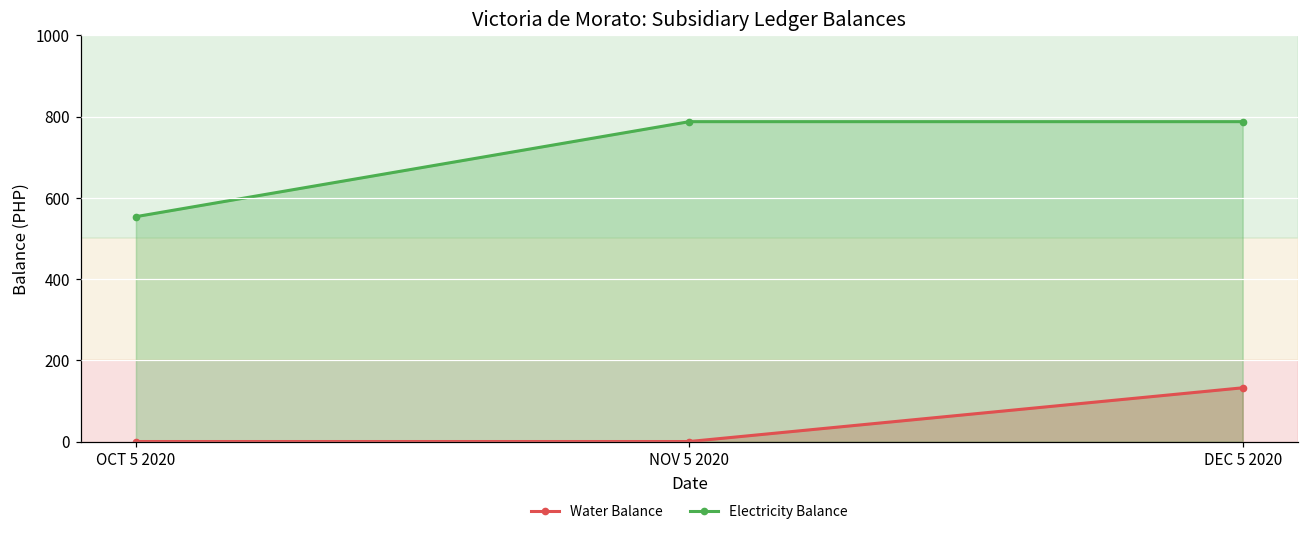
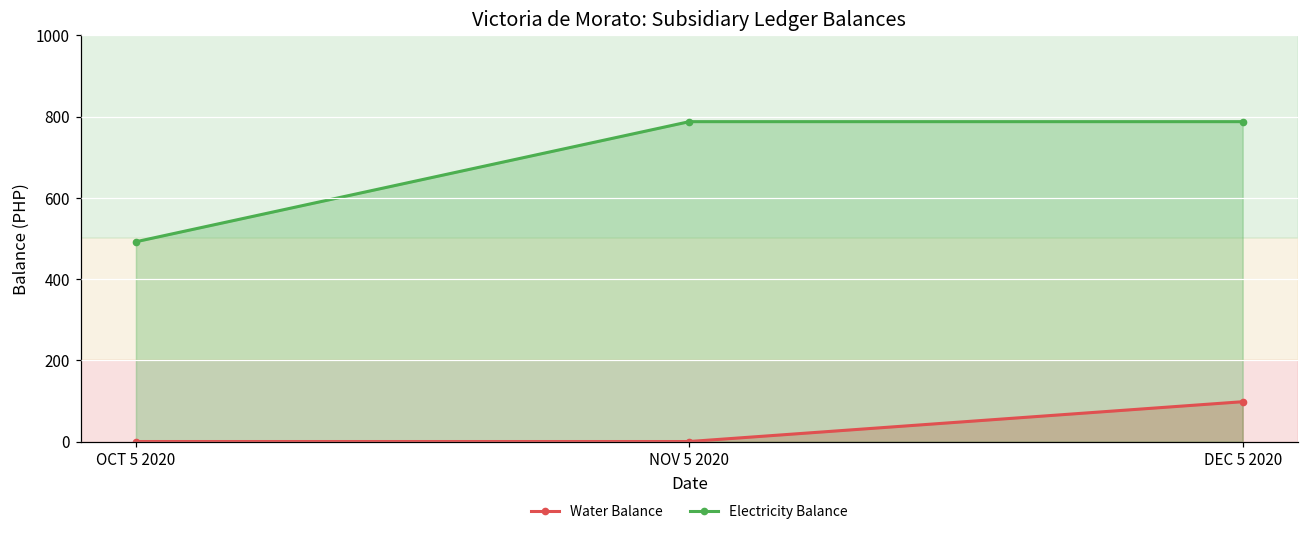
Electricity Balance, OCT 5 2020: 550 -> 490
Water Balance, DEC 5 2020: 130 -> 100
